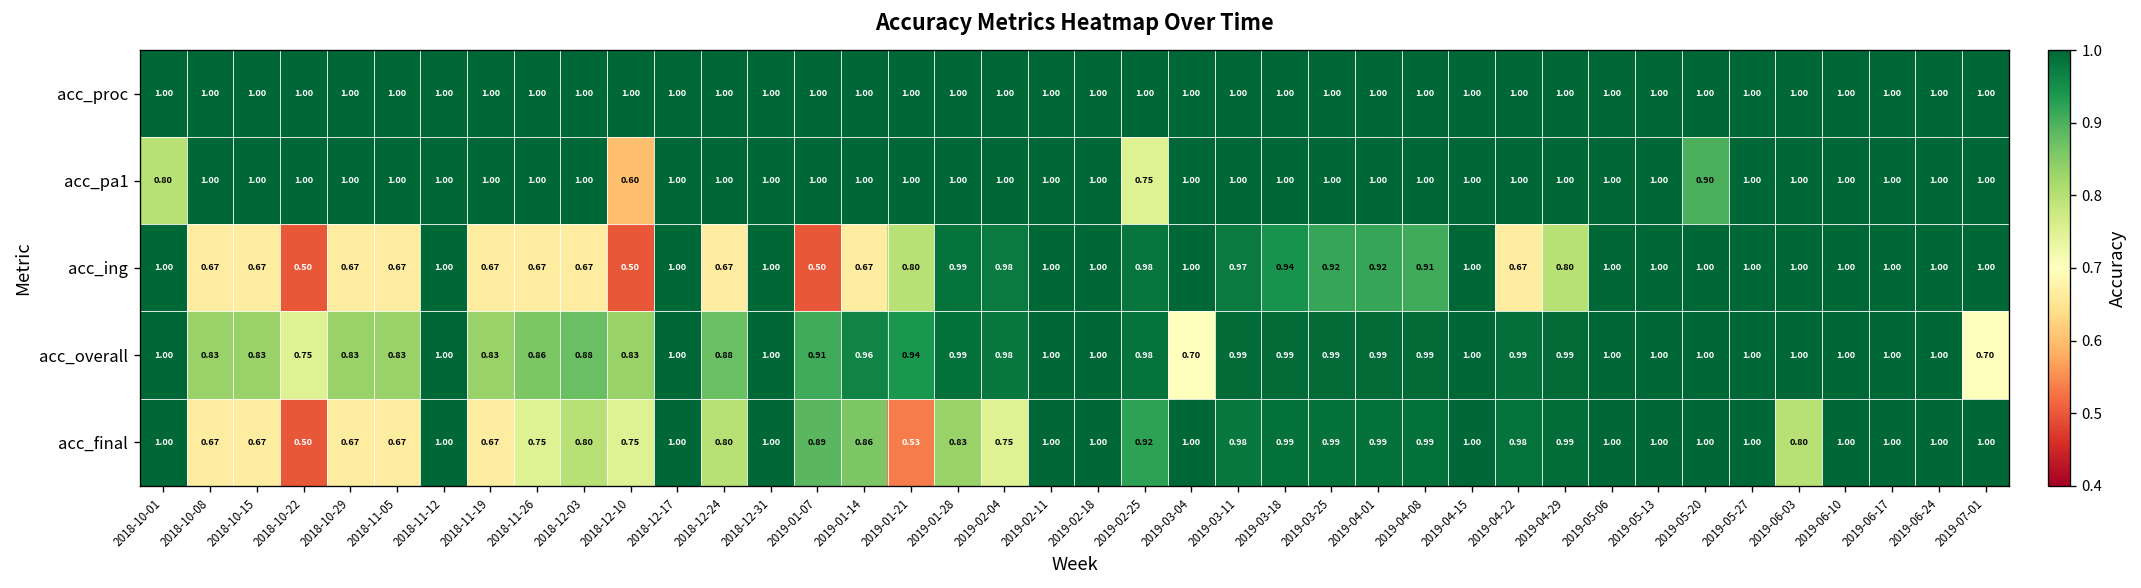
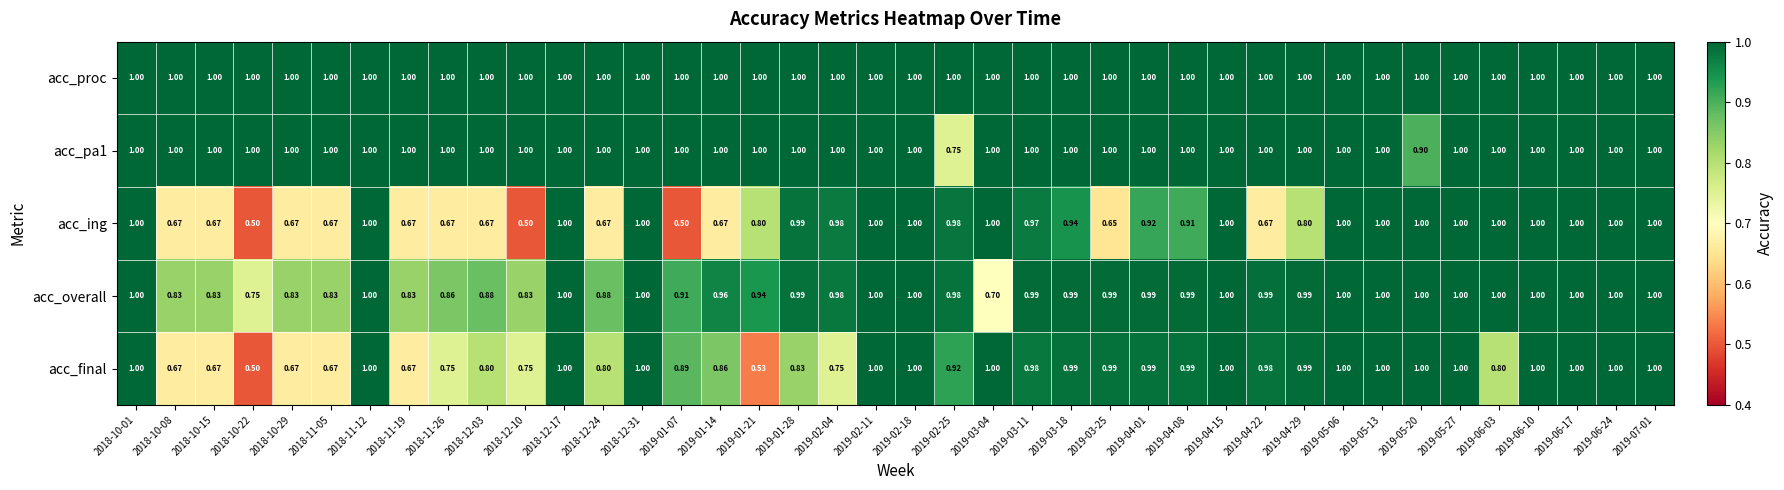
acc_pa1, 2018-10-01: 0.80 -> 1.00
acc_pa1, 2018-12-10: 0.60 -> 1.00
acc_ing, 2019-03-25: 0.92 -> 0.65
acc_overall, 2019-07-01: 0.70 -> 1.00
